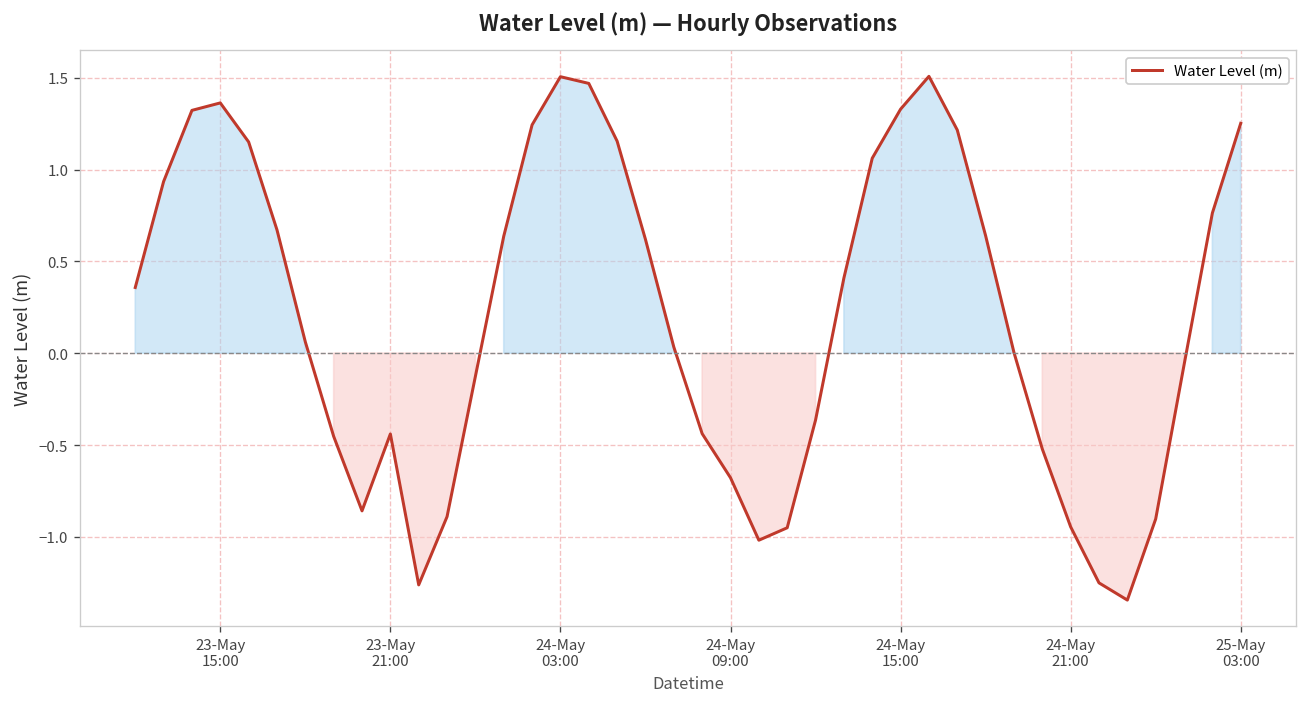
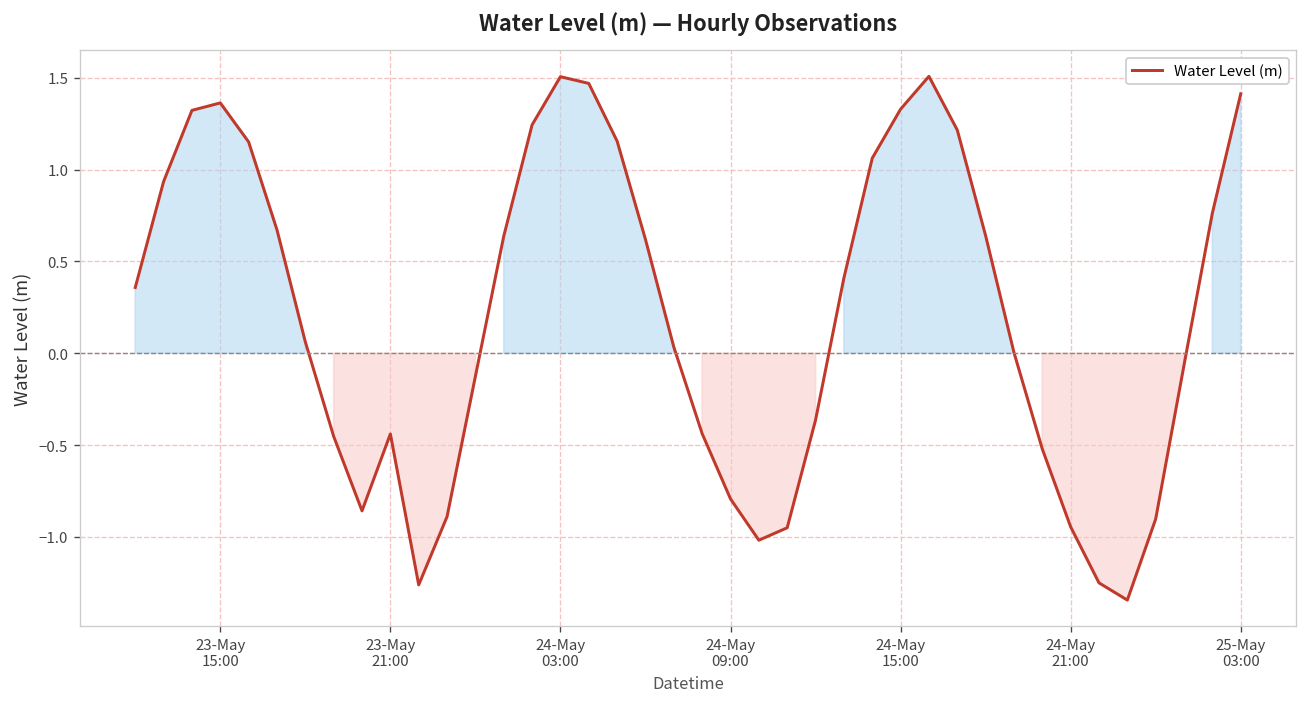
24-May 09:00: -0.68 -> -0.79
25-May 03:00: 1.25 -> 1.41
